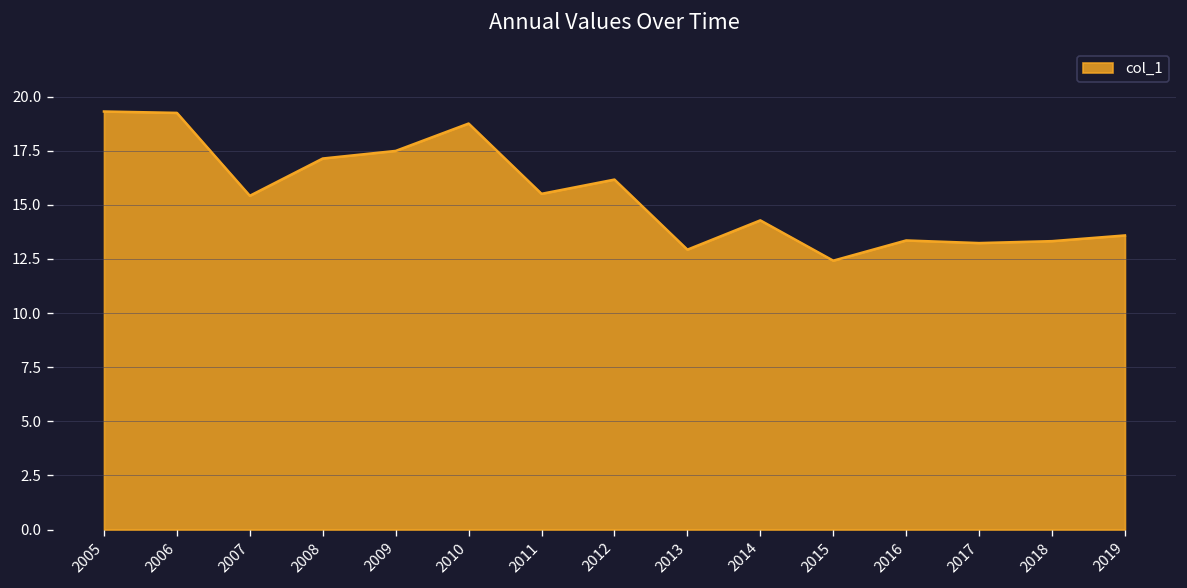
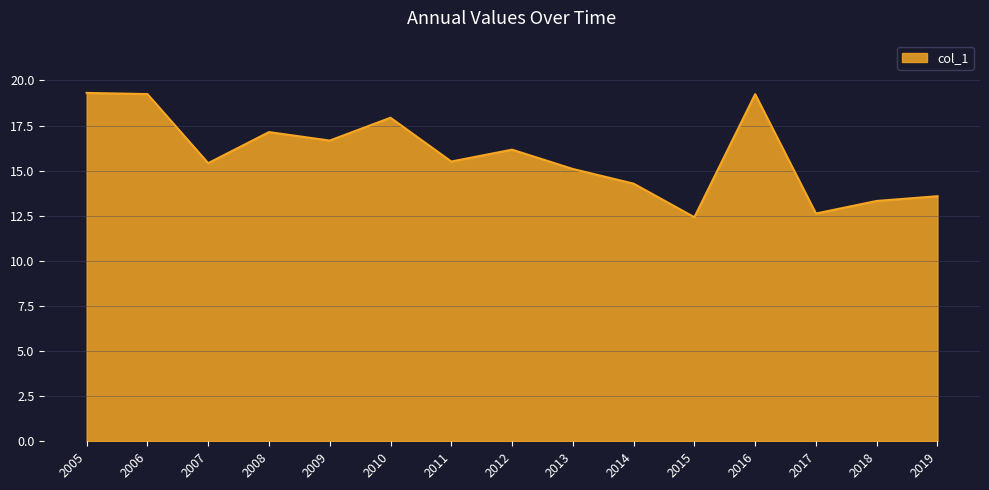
2009: 17.5 -> 16.7
2010: 18.8 -> 17.9
2013: 12.9 -> 15.1
2016: 13.4 -> 19.2
2017: 13.2 -> 12.6
